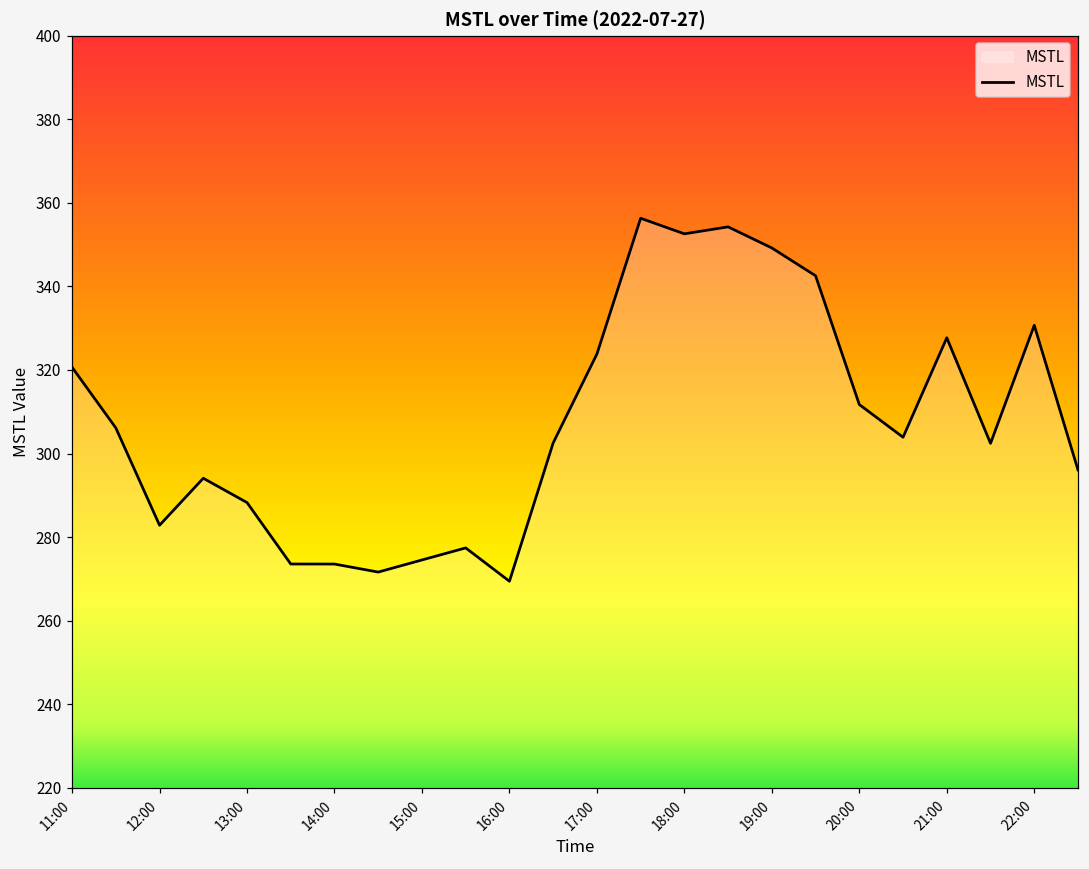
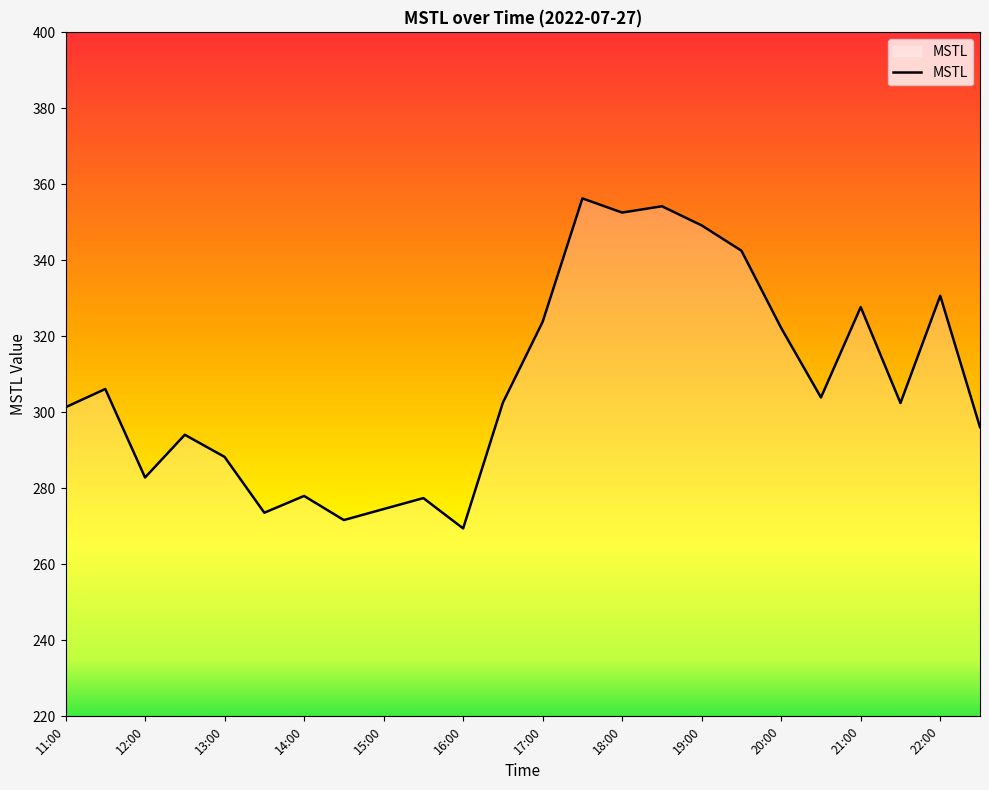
11:00: 321 -> 301
14:00: 274 -> 278
20:00: 312 -> 322
